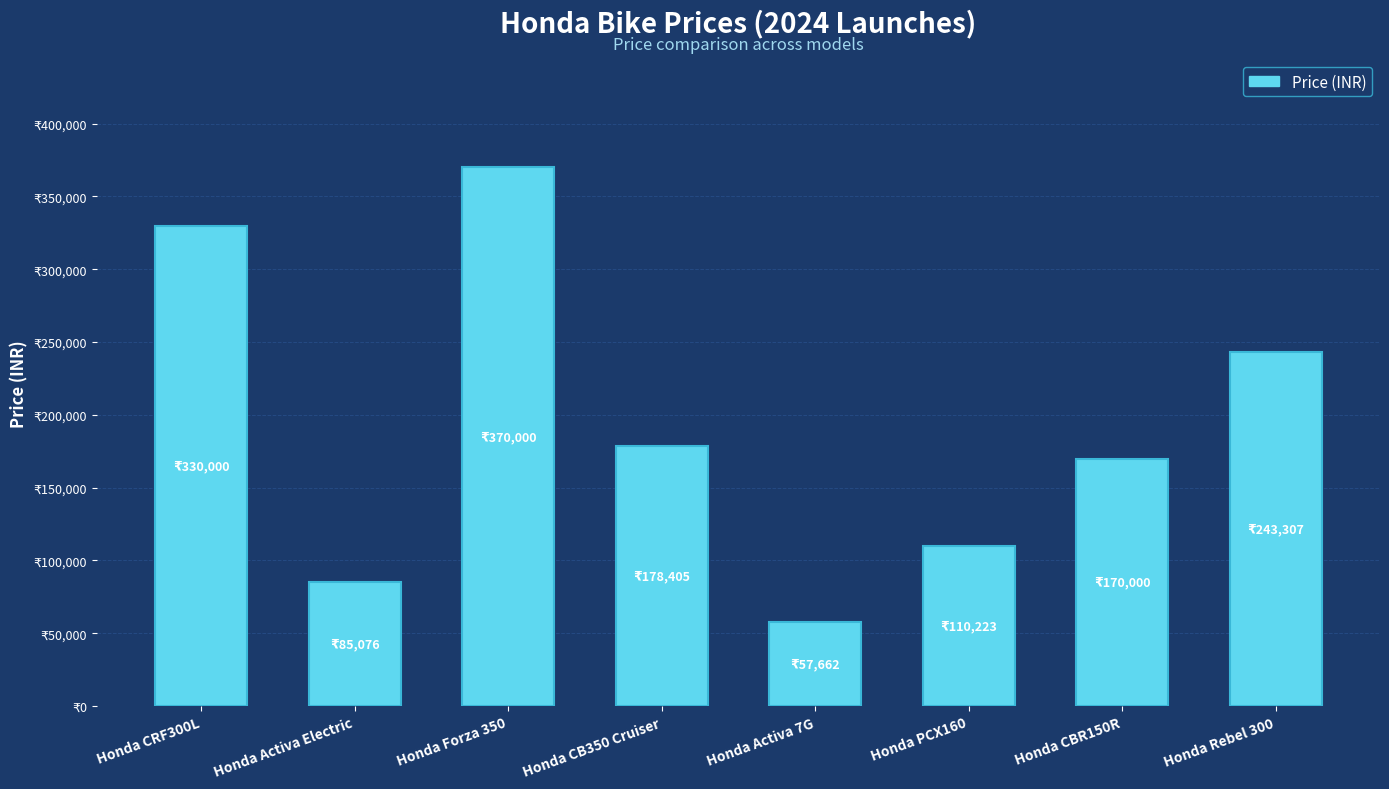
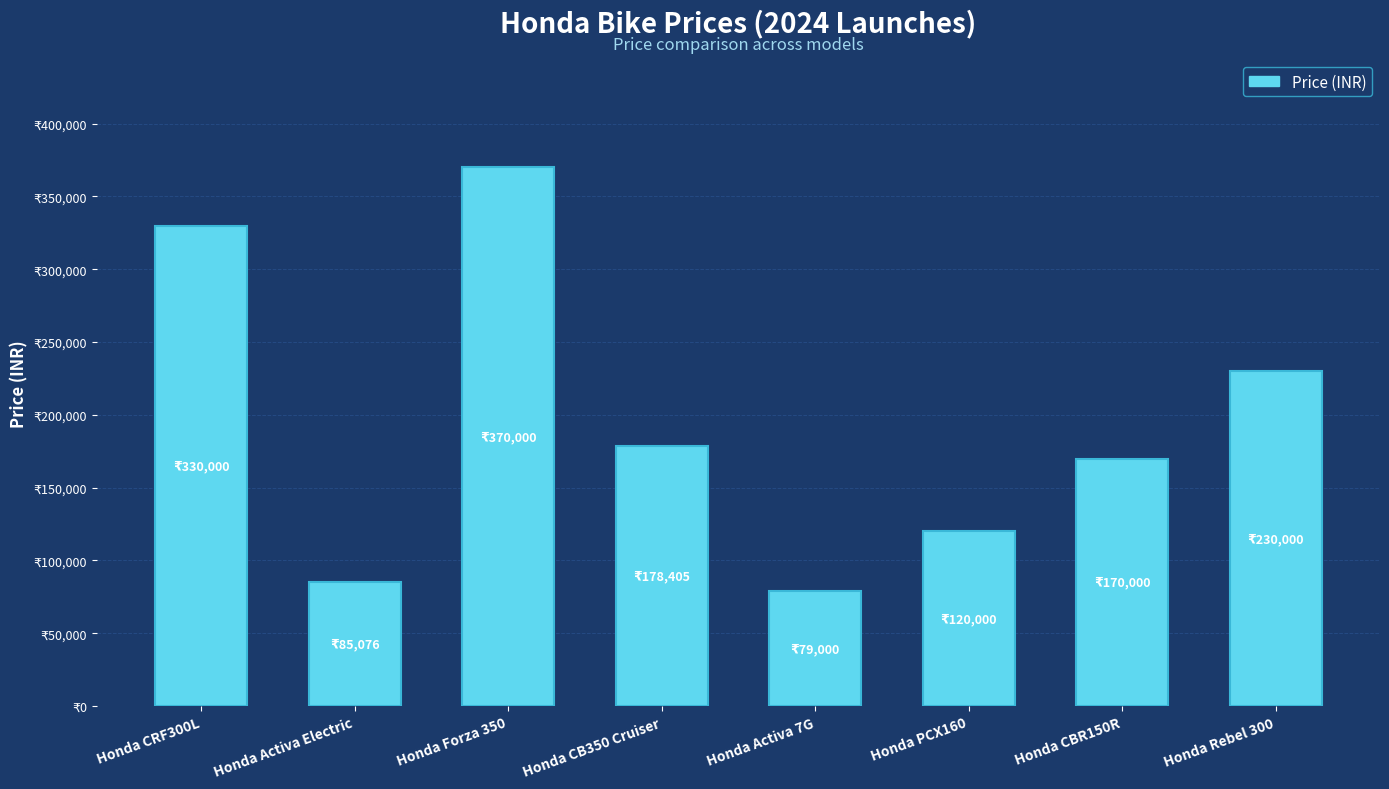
Honda Activa 7G: 57,662 -> 79,000
Honda PCX160: 110,223 -> 120,000
Honda Rebel 300: 243,307 -> 230,000
